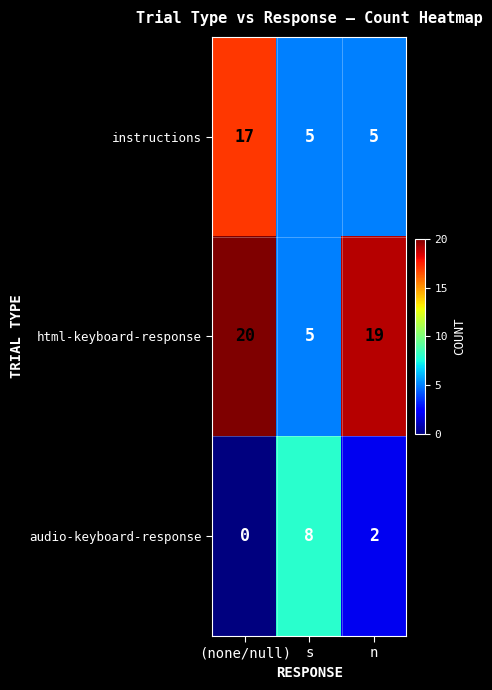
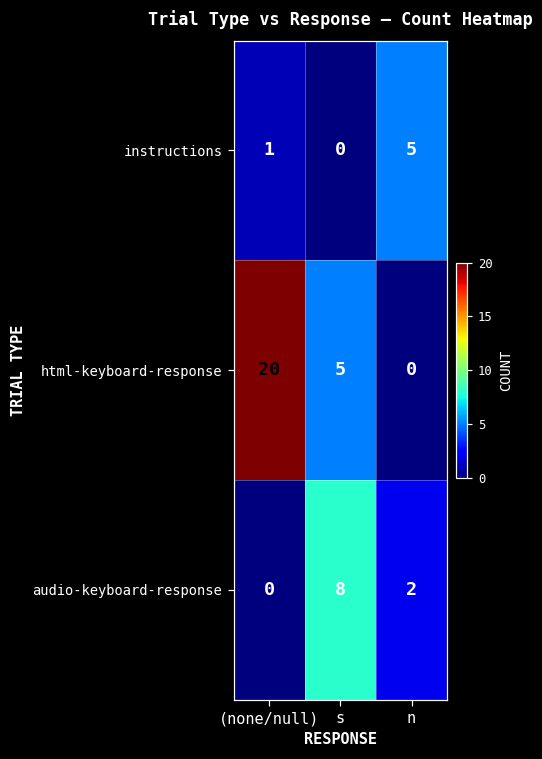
instructions, (none/null): 17 -> 1
instructions, s: 5 -> 0
html-keyboard-response, n: 19 -> 0
